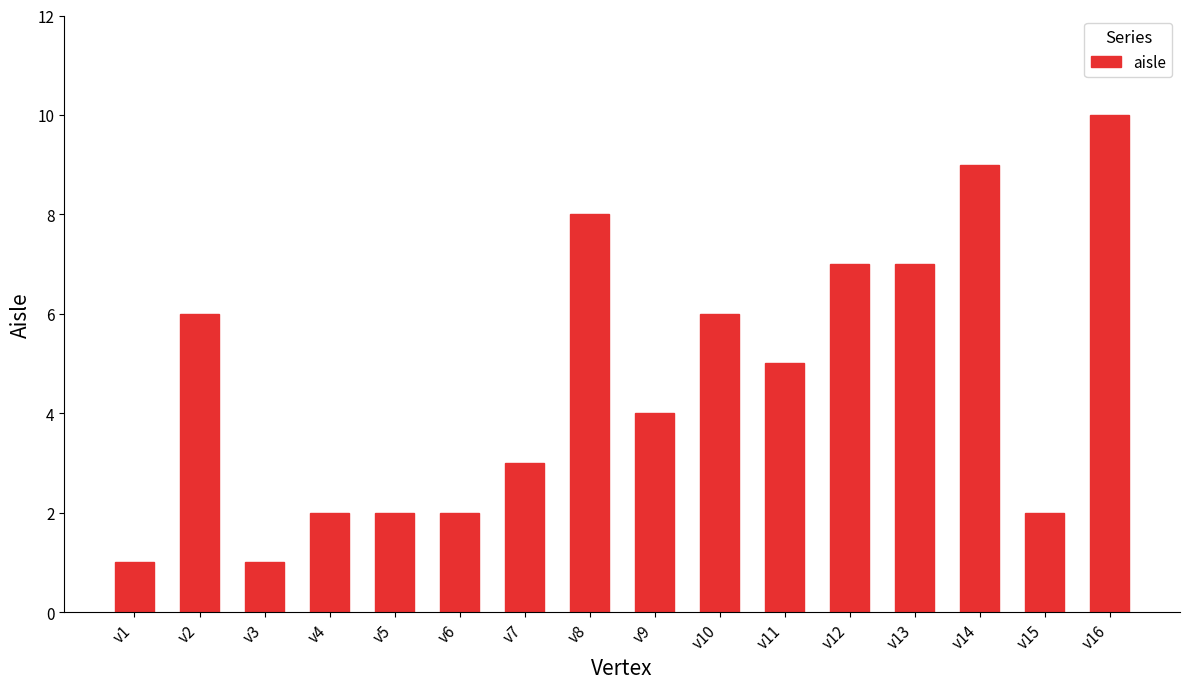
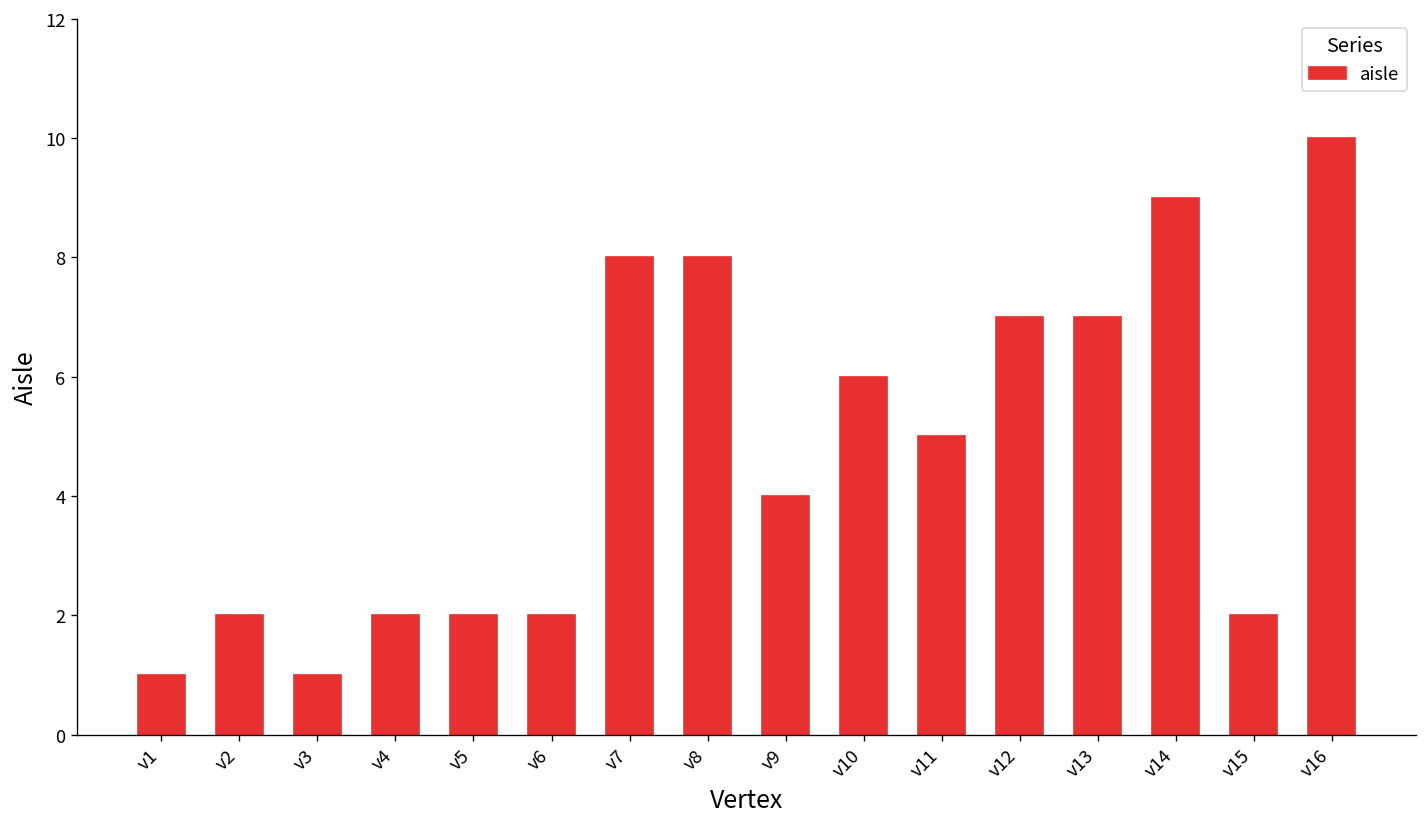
v2: 6 -> 2
v7: 3 -> 8
